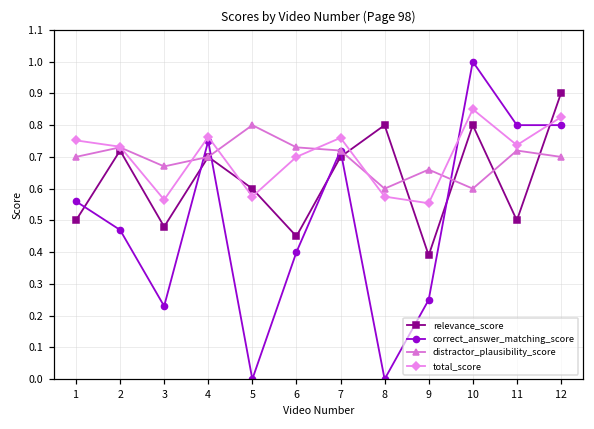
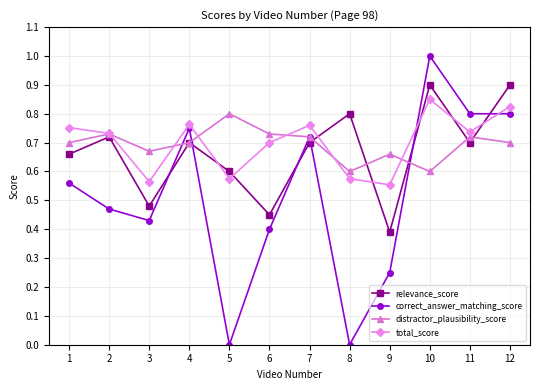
relevance_score, 1: 0.50 -> 0.66
correct_answer_matching_score, 3: 0.23 -> 0.43
relevance_score, 10: 0.8 -> 0.9
relevance_score, 11: 0.5 -> 0.7
